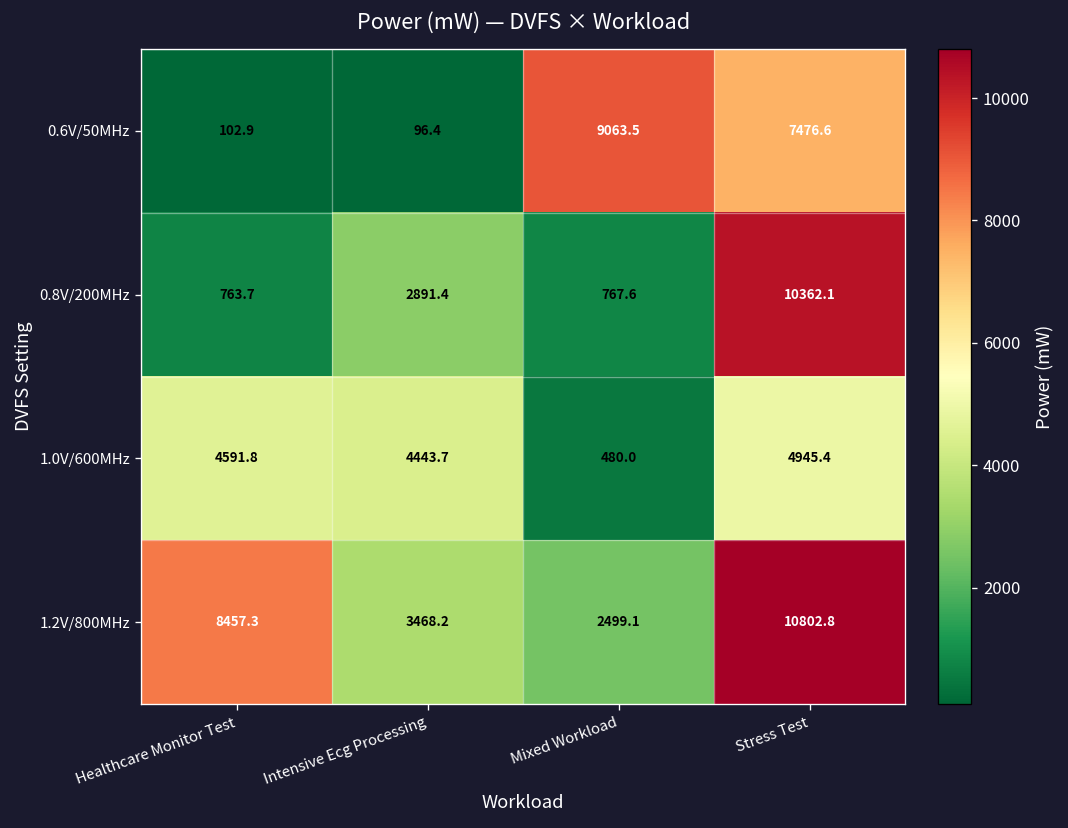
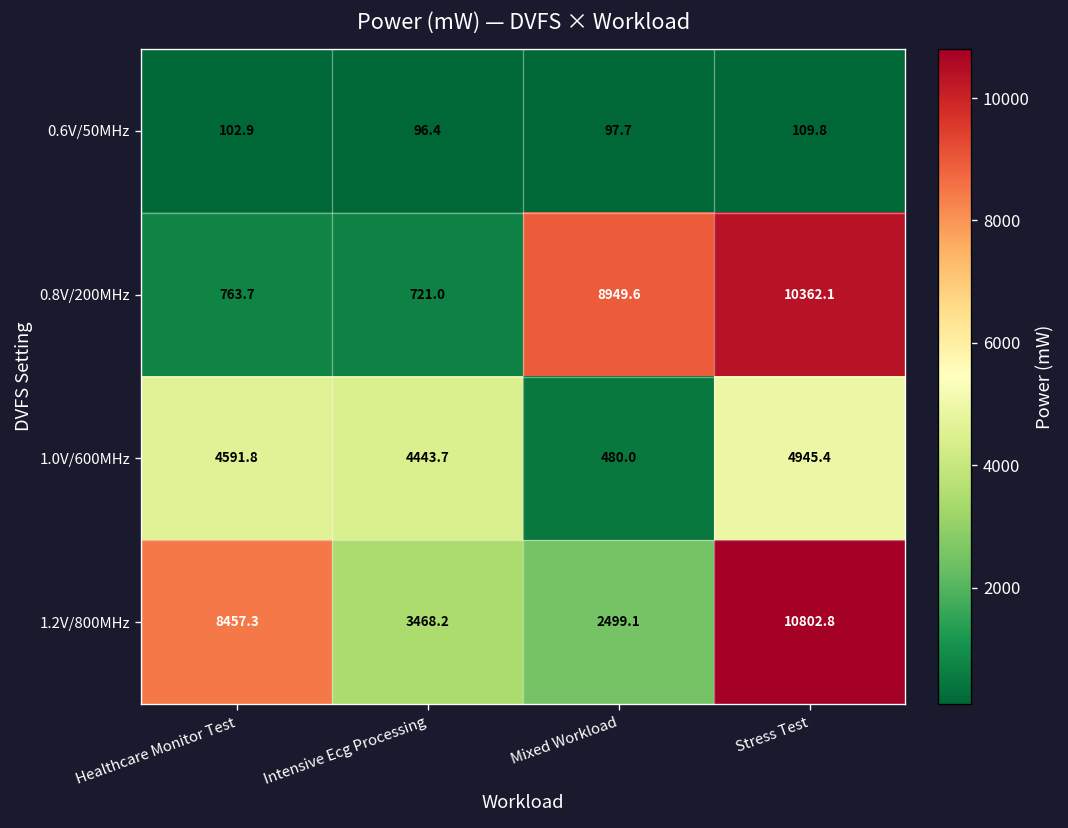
0.6V/50MHz, Mixed Workload: 9063.5 -> 97.7
0.6V/50MHz, Stress Test: 7476.6 -> 109.8
0.8V/200MHz, Intensive Ecg Processing: 2891.4 -> 721.0
0.8V/200MHz, Mixed Workload: 767.6 -> 8949.6
